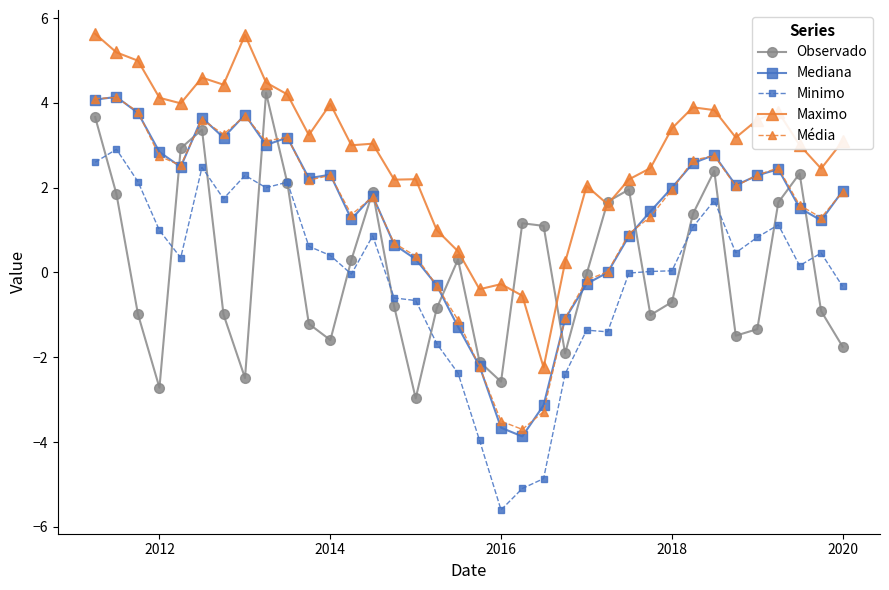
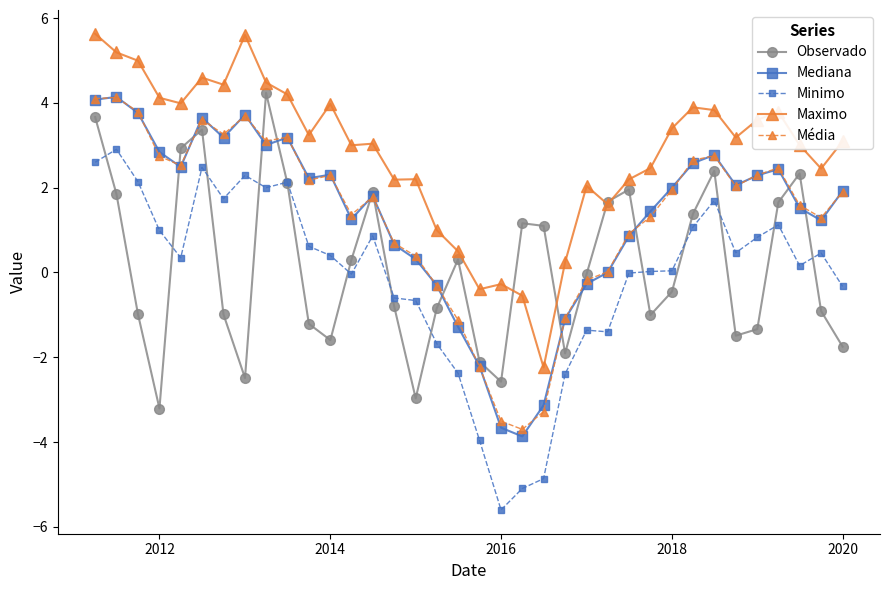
Observado, 2012: -2.7 -> -3.2
Observado, 2018: -0.7 -> -0.5
